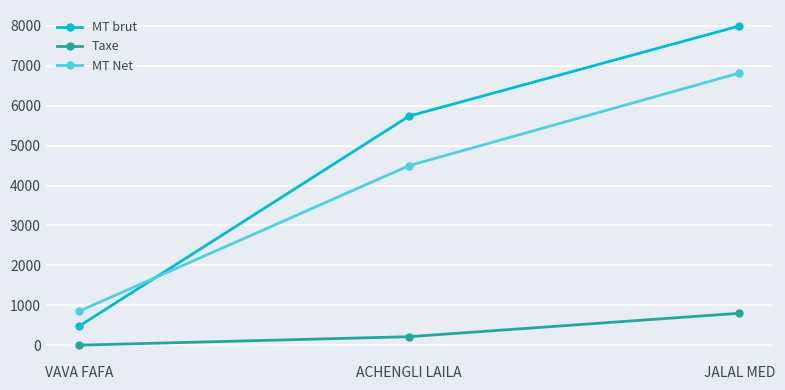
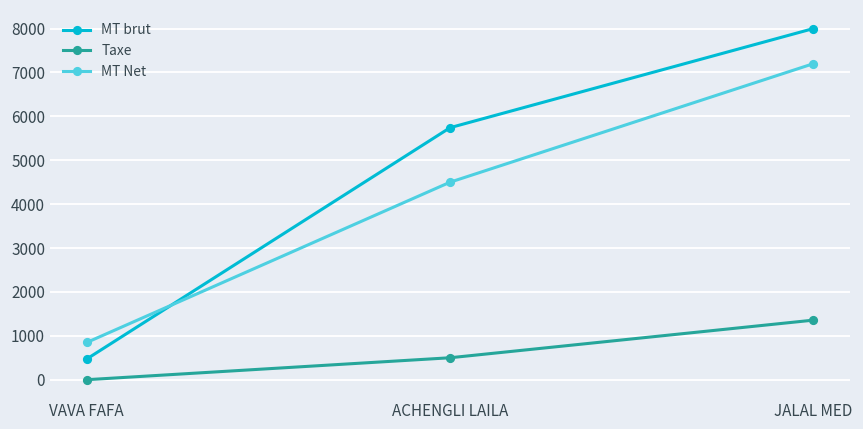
Taxe, ACHENGLI LAILA: 200 -> 500
Taxe, JALAL MED: 800 -> 1400
MT Net, JALAL MED: 6800 -> 7200
